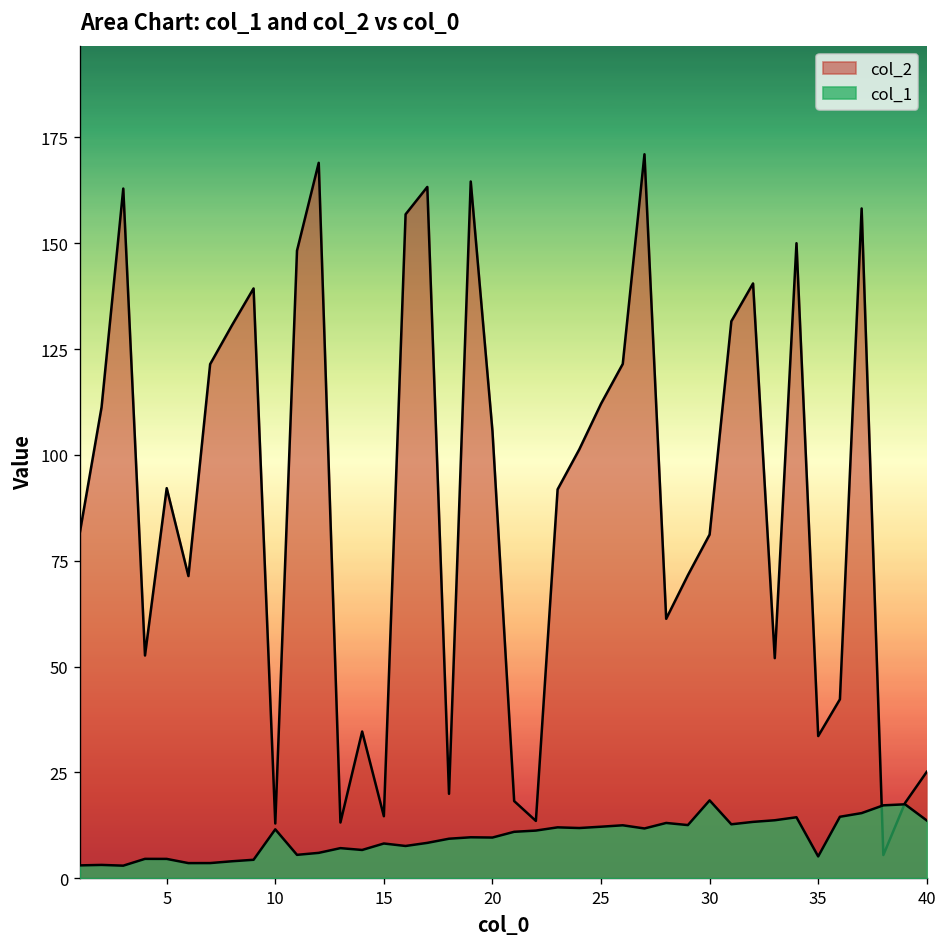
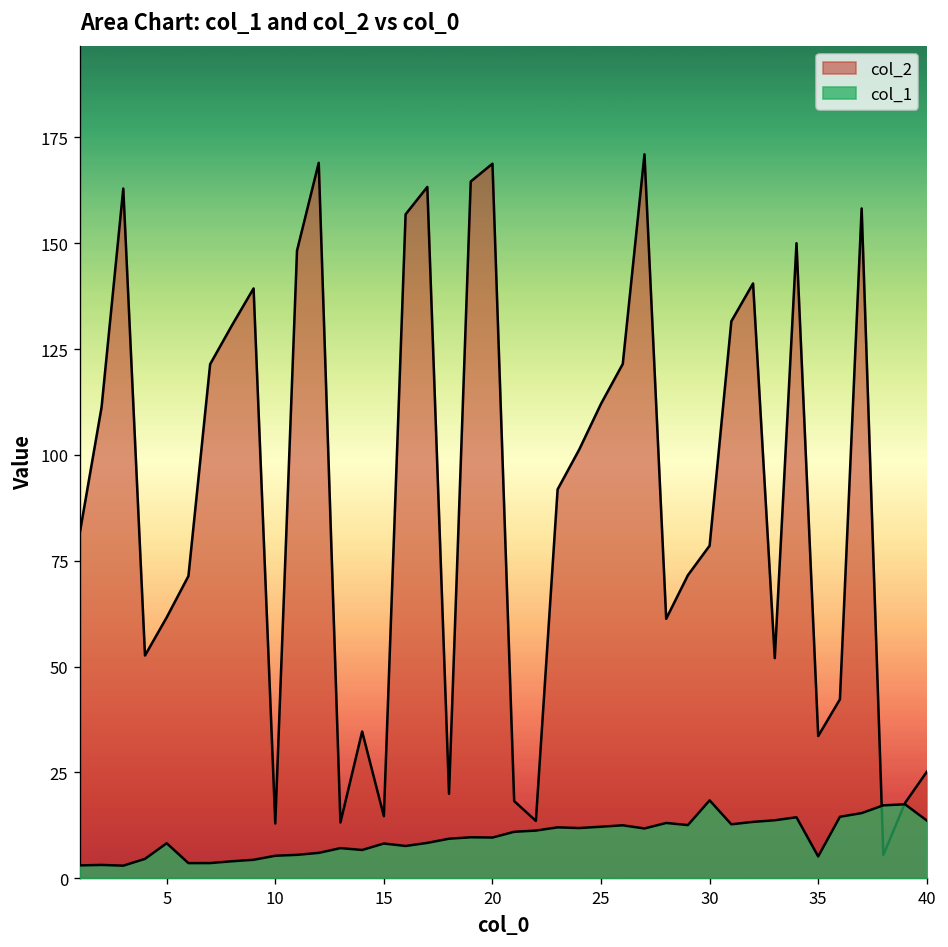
col_2, 5: 92 -> 62
col_1, 5: 5 -> 8
col_1, 10: 12 -> 5
col_2, 20: 106 -> 169
col_2, 30: 81 -> 79
